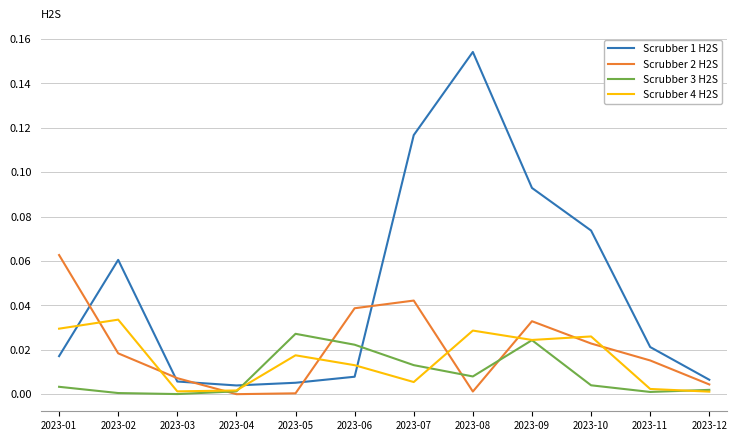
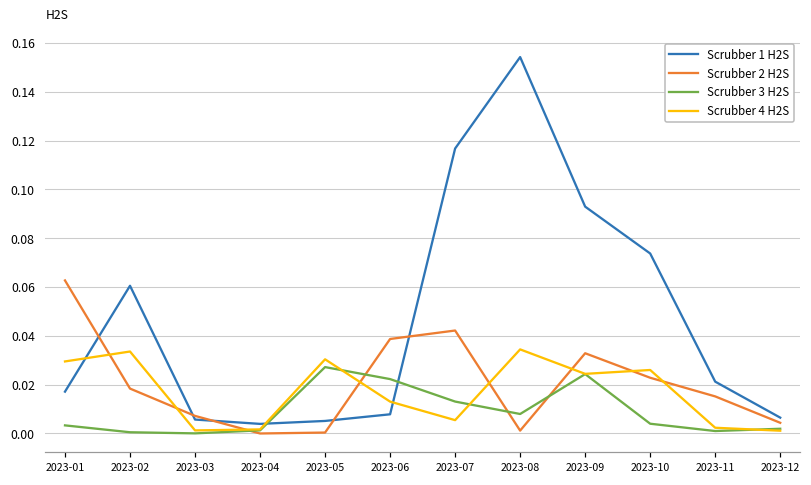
Scrubber 4 H2S, 2023-05: 0.018 -> 0.030
Scrubber 4 H2S, 2023-08: 0.029 -> 0.034
